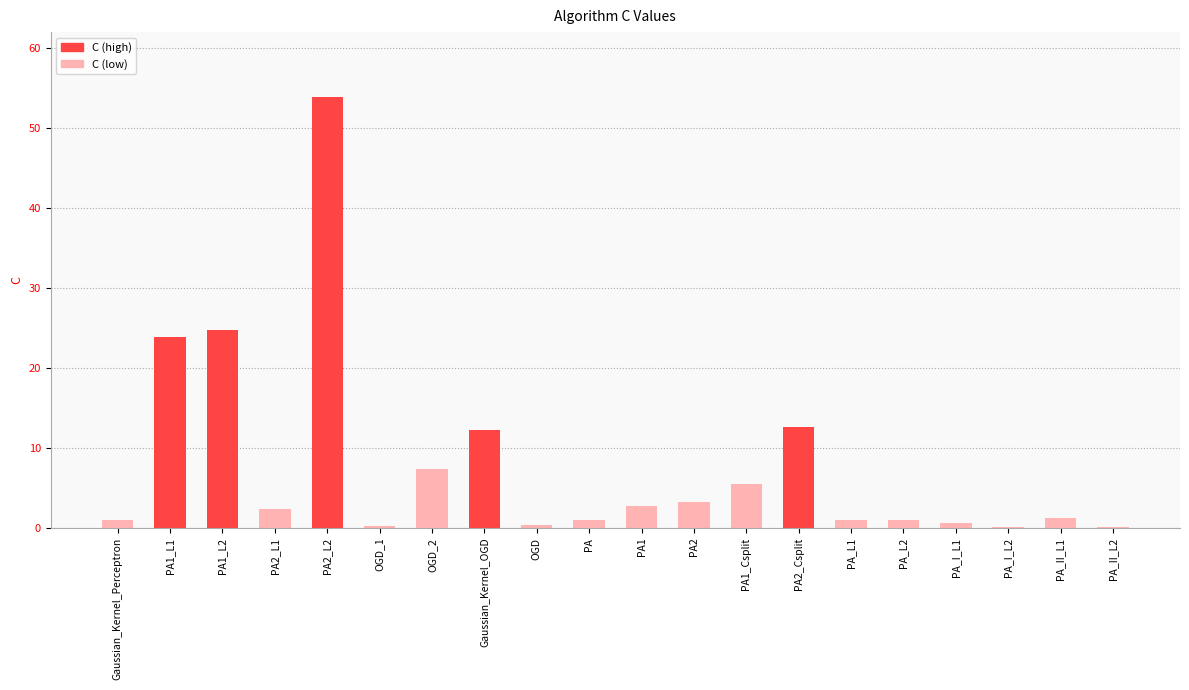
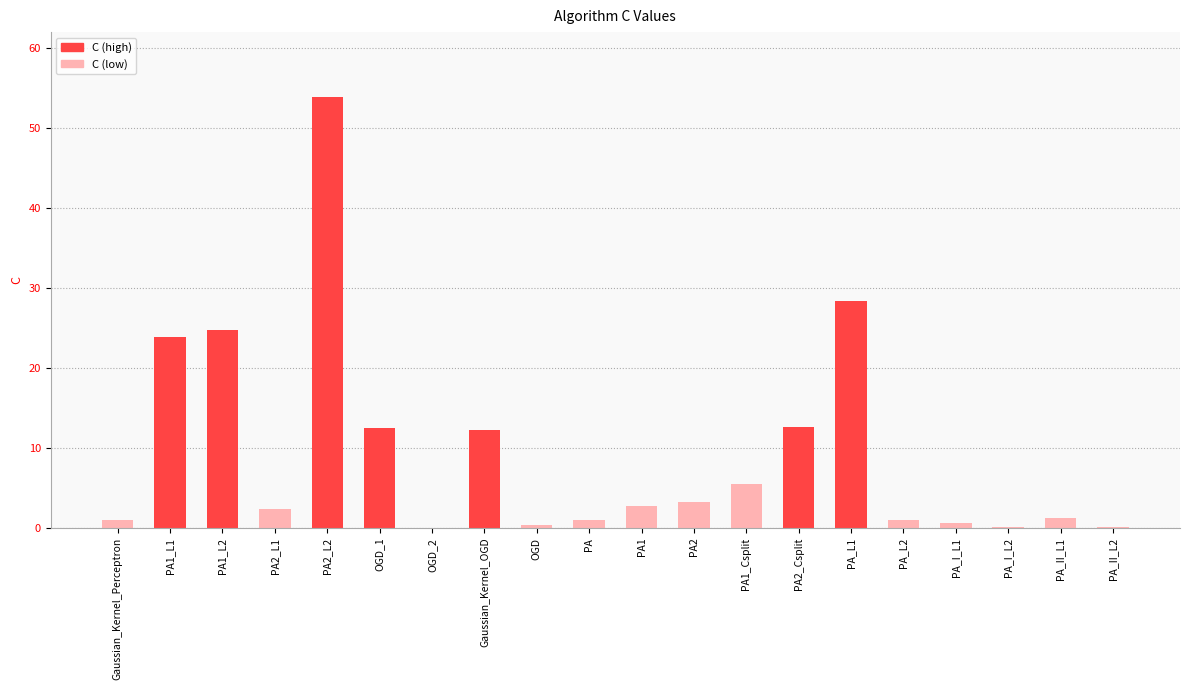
OGD_1: 0 -> 13
OGD_2: 7 -> 0
PA_L1: 1 -> 28
